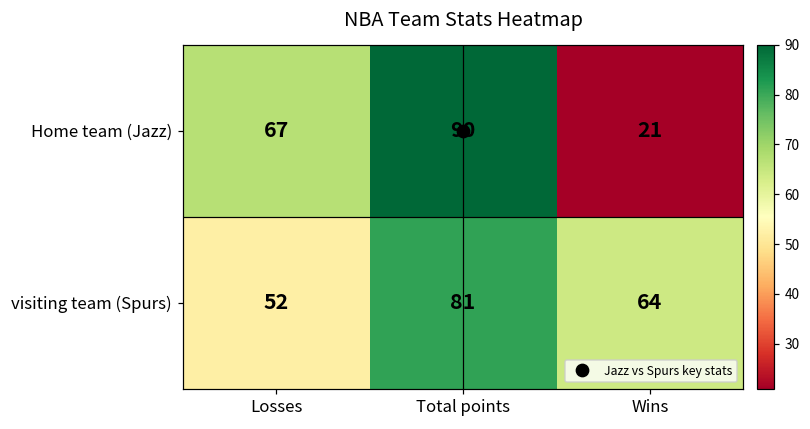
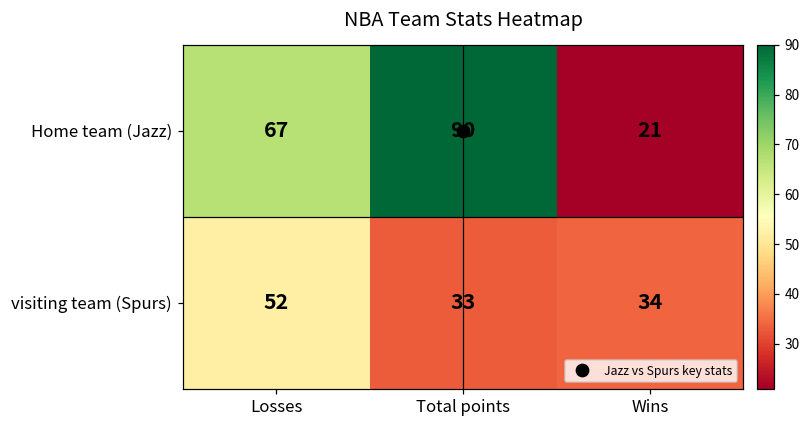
visiting team (Spurs), Total points: 81 -> 33
visiting team (Spurs), Wins: 64 -> 34
